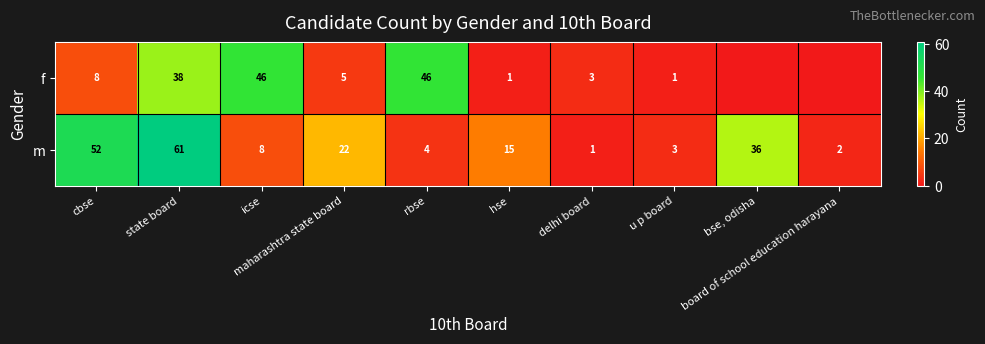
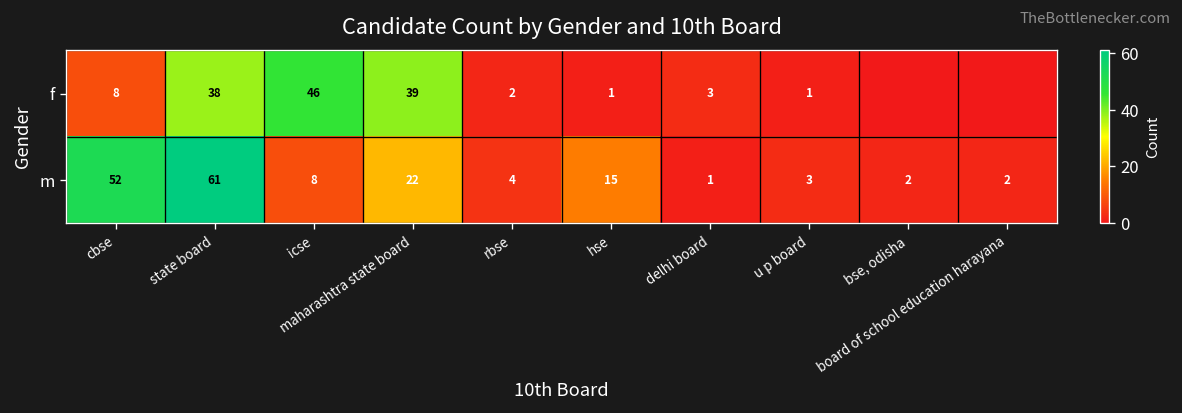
f, maharashtra state board: 5 -> 39
f, rbse: 46 -> 2
m, bse, odisha: 36 -> 2
